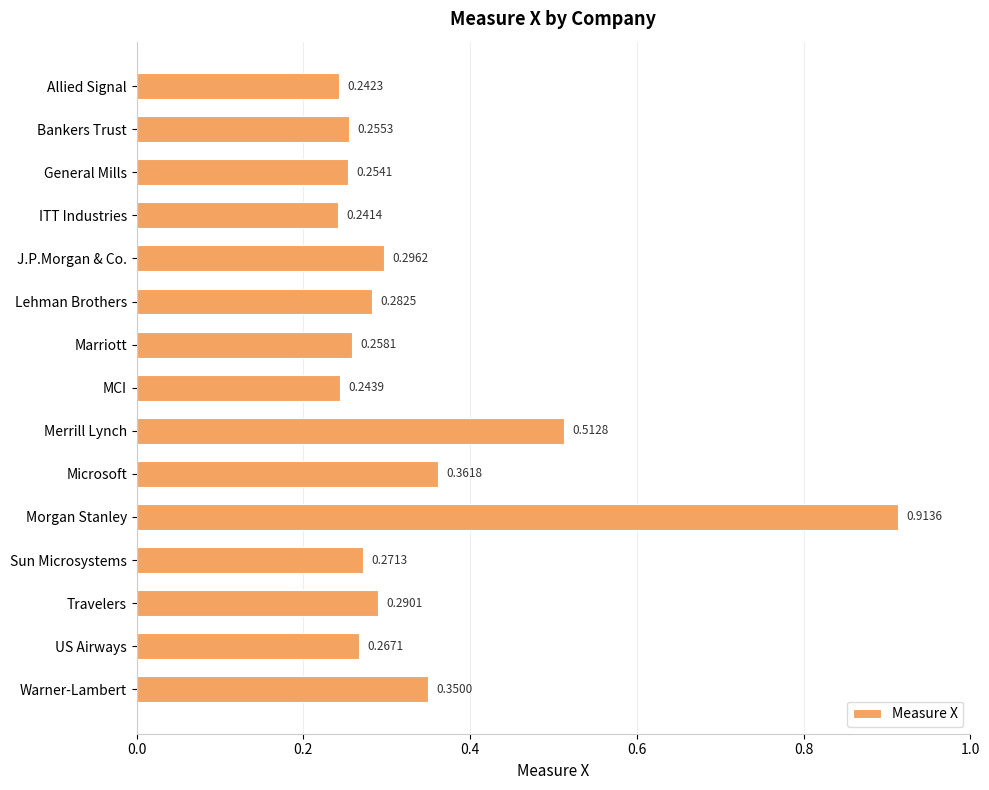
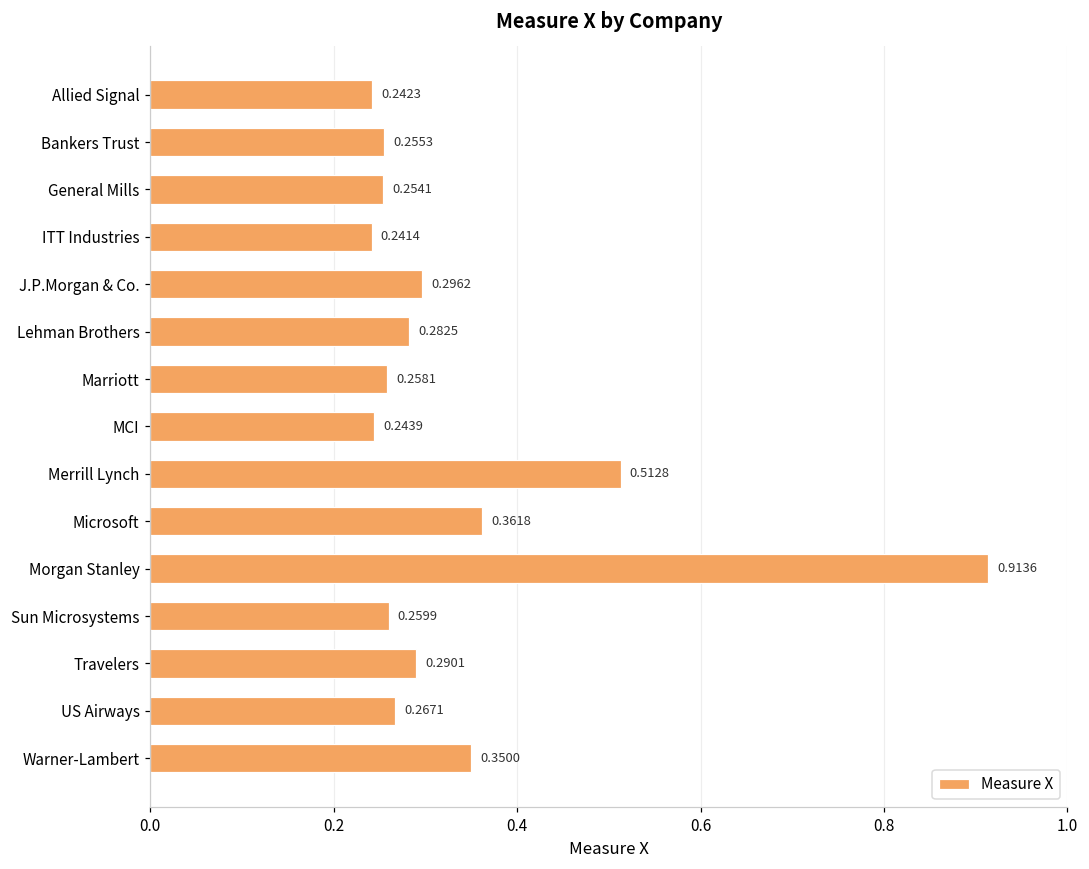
Sun Microsystems: 0.2713 -> 0.2599
